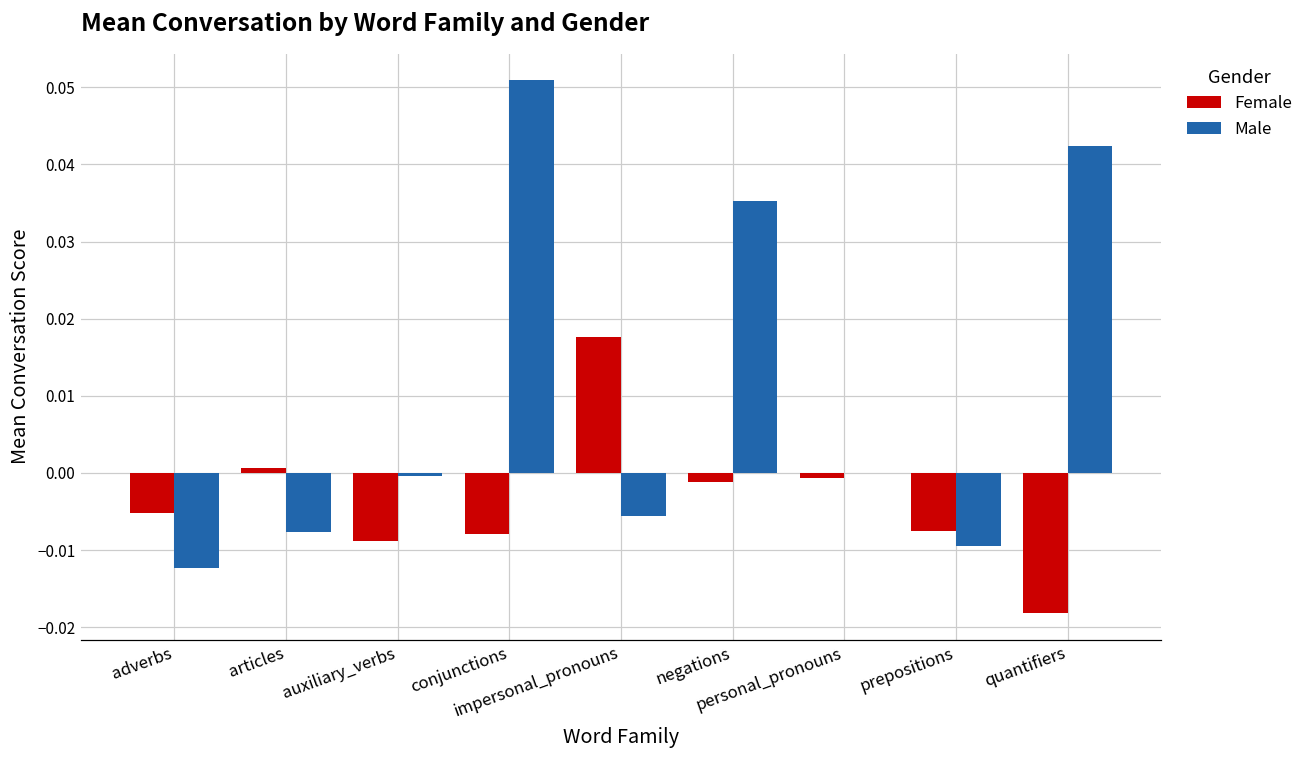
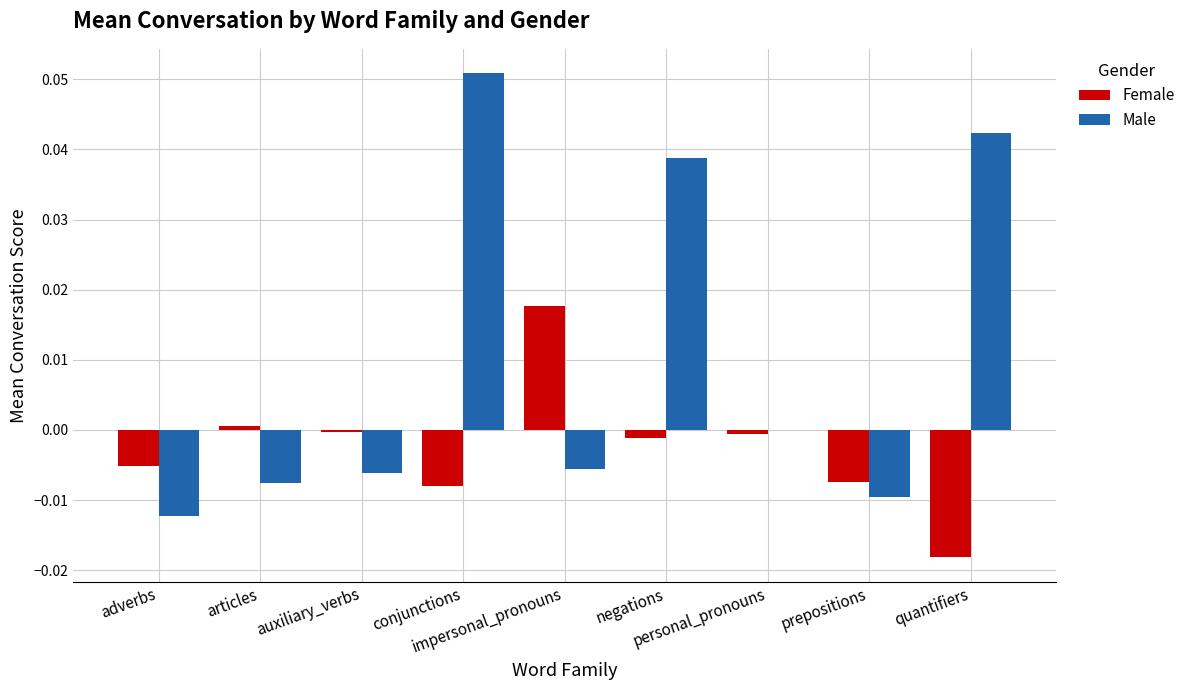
Female, auxiliary_verbs: -0.009 -> 0.000
Male, auxiliary_verbs: 0.000 -> -0.006
Male, negations: 0.035 -> 0.039
